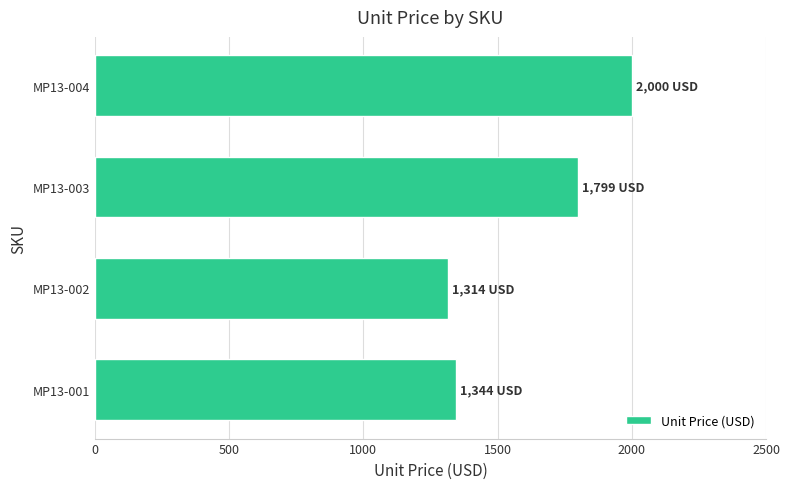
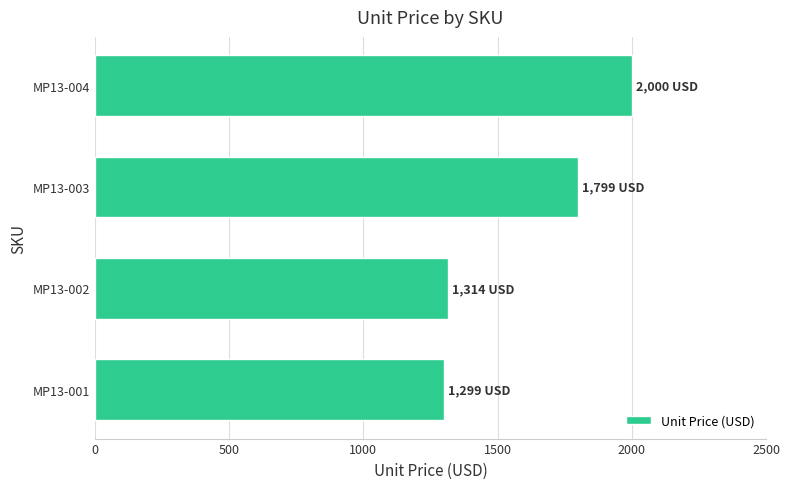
MP13-001: 1,344 -> 1,299
